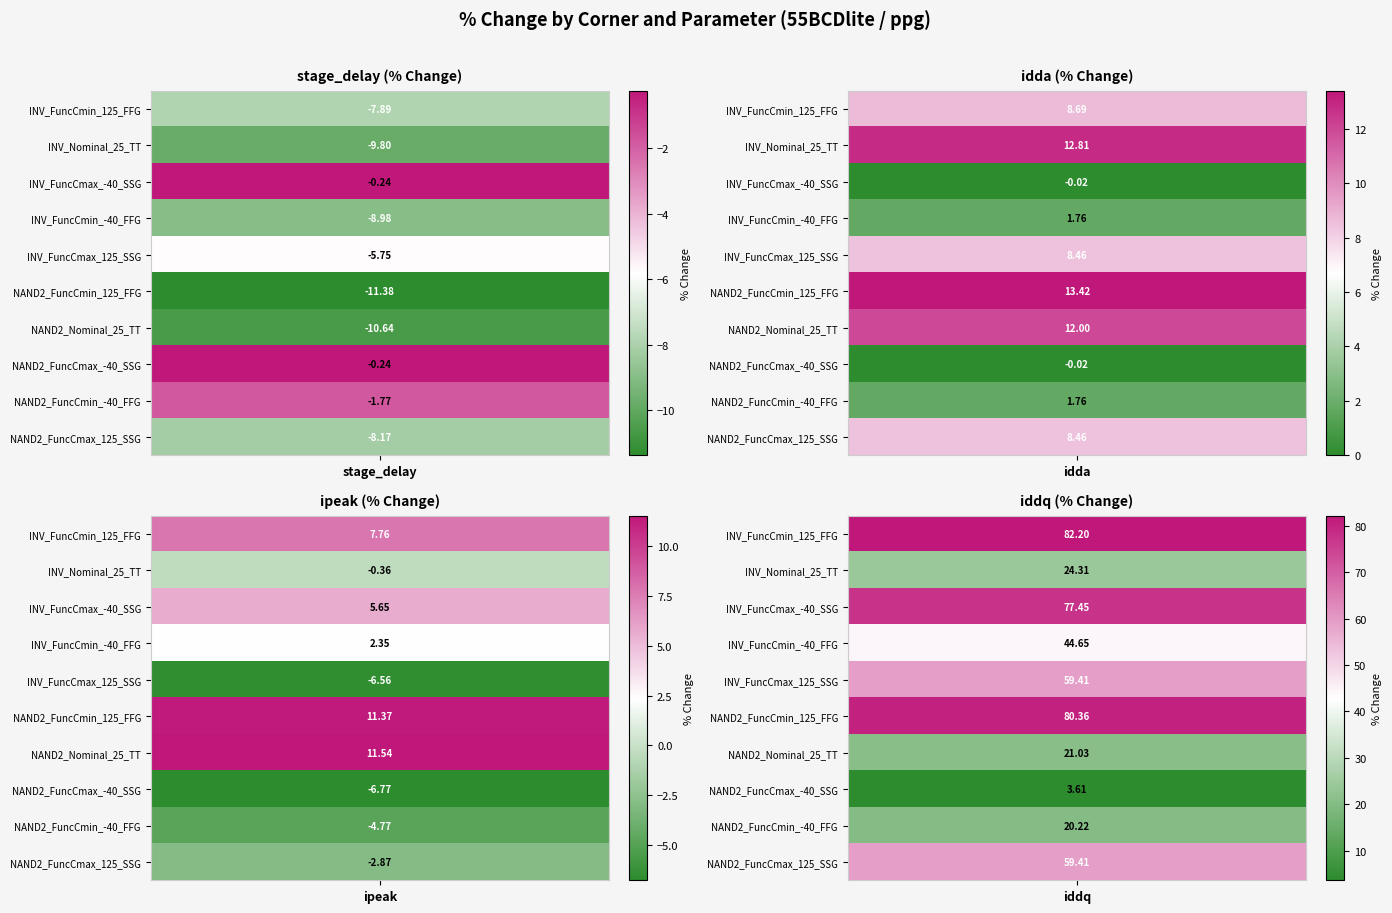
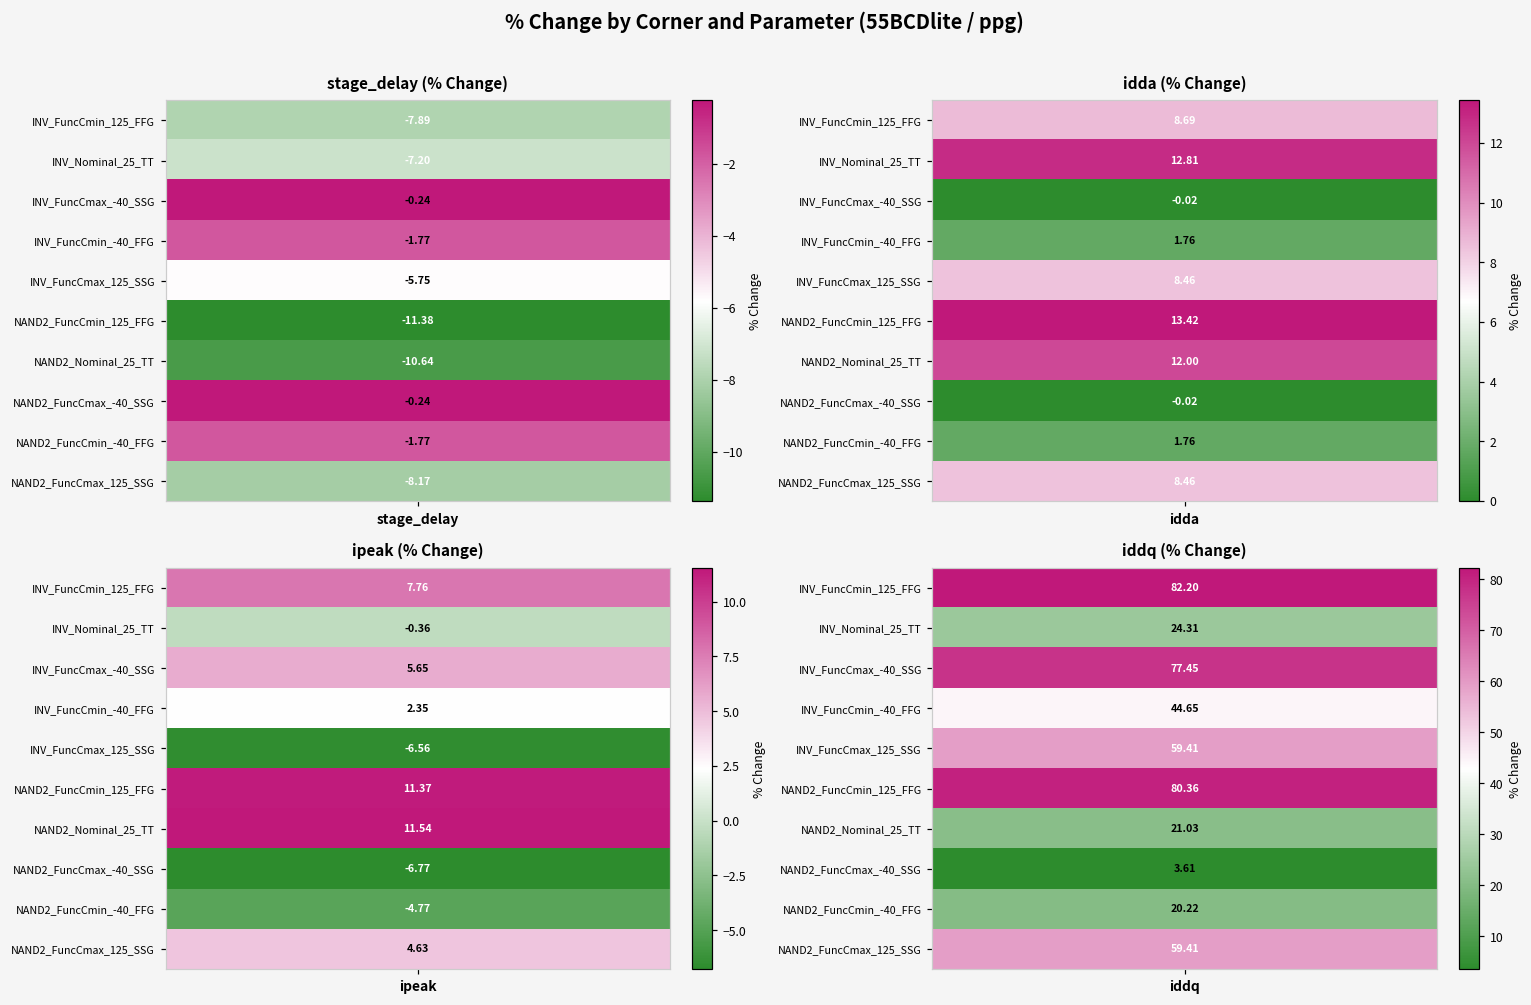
stage_delay (% Change), INV_Nominal_25_TT, stage_delay: -9.80 -> -7.20
stage_delay (% Change), INV_FuncCmin_-40_FFG, stage_delay: -8.98 -> -1.77
ipeak (% Change), NAND2_FuncCmax_125_SSG, ipeak: -2.87 -> 4.63
